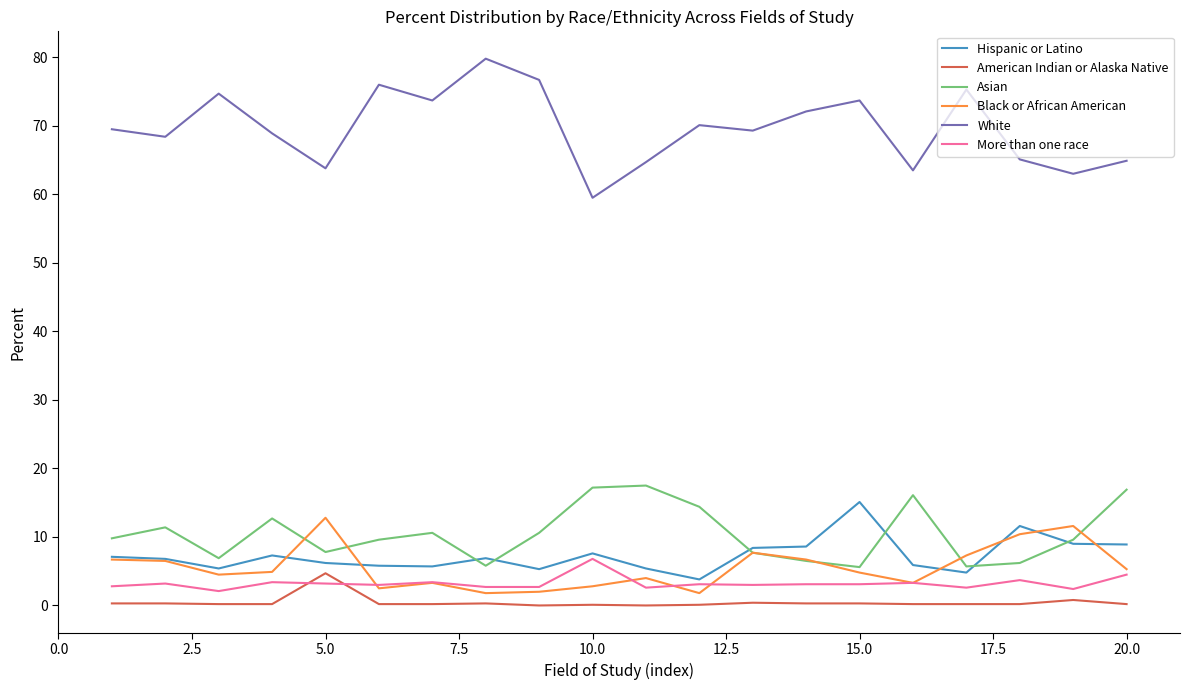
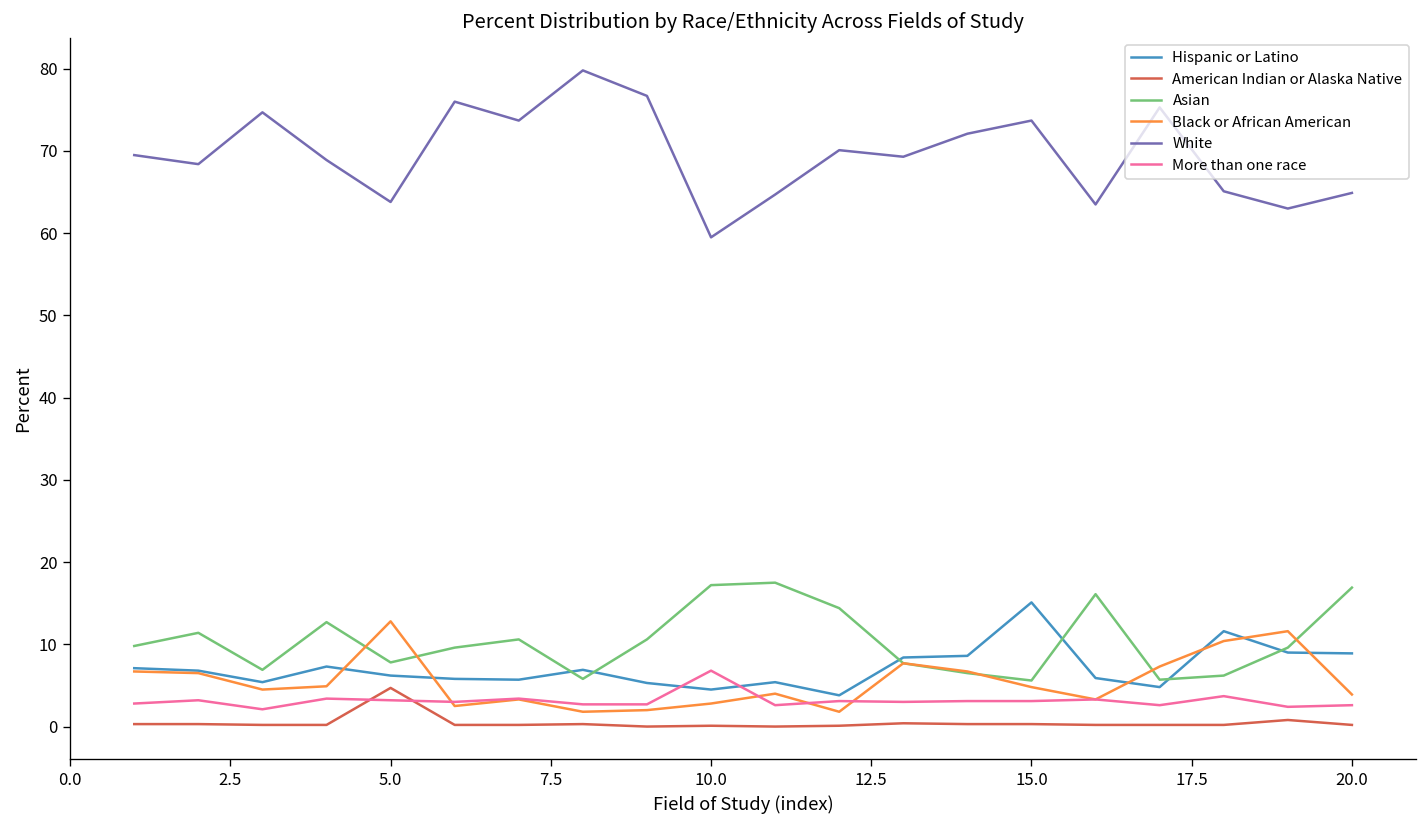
Hispanic or Latino, 10.0: 8 -> 5
Black or African American, 20.0: 5 -> 4
More than one race, 20.0: 5 -> 3
